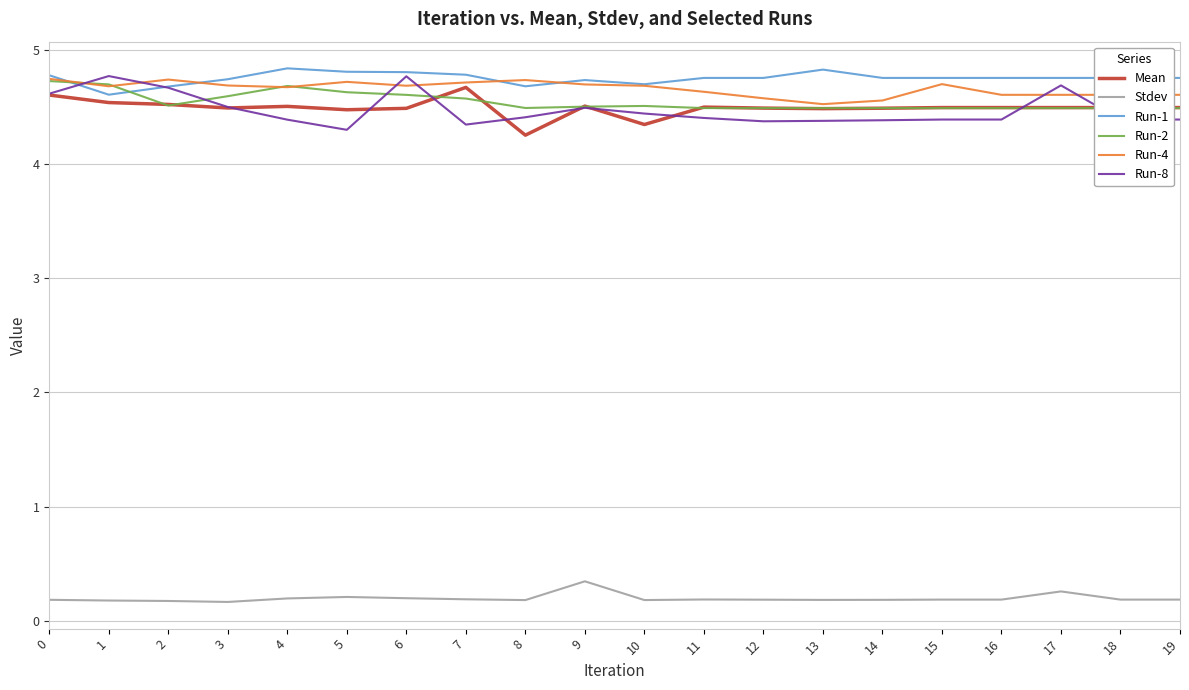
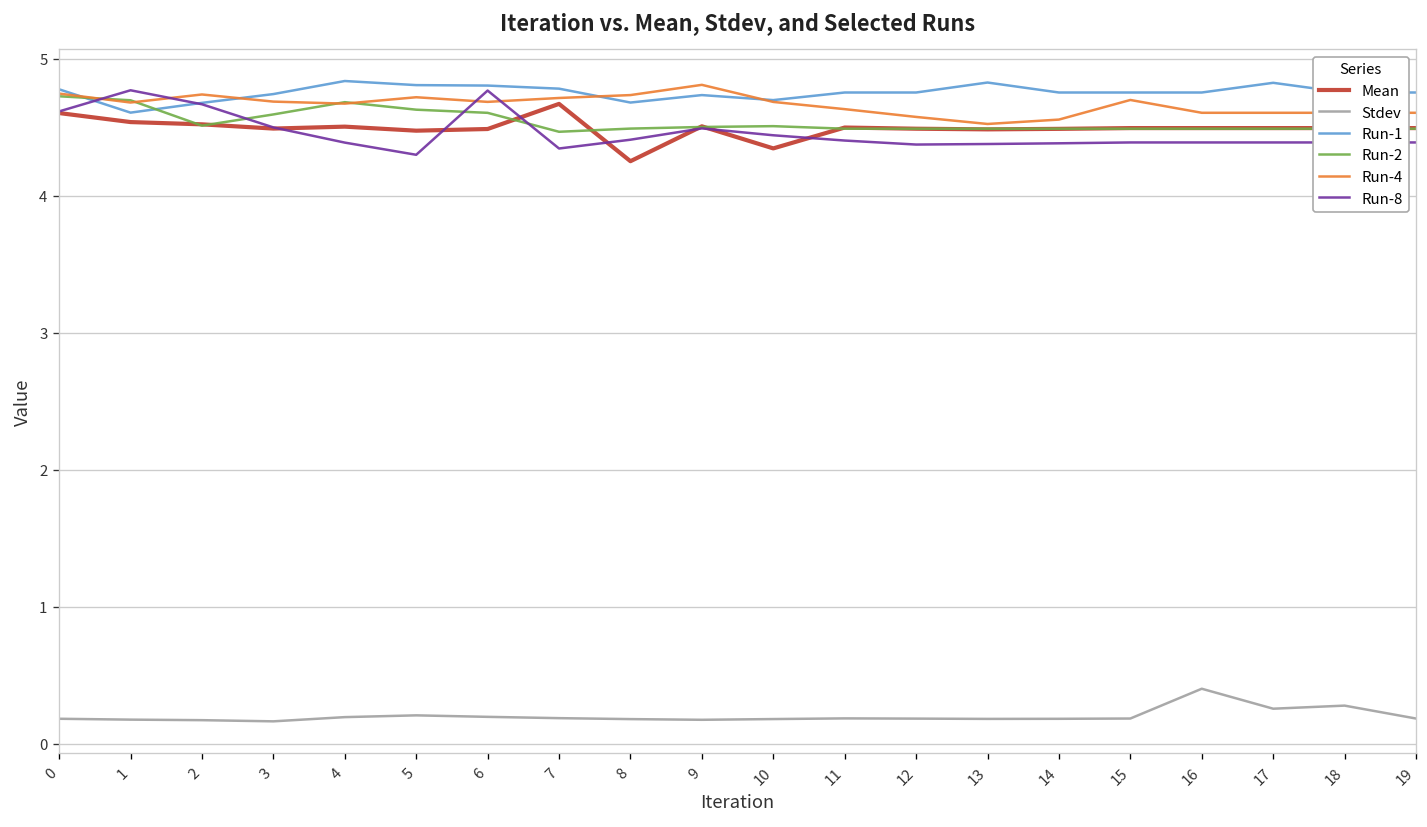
Run-2, 7: 4.57 -> 4.47
Stdev, 9: 0.34 -> 0.18
Run-4, 9: 4.70 -> 4.81
Stdev, 16: 0.18 -> 0.40
Run-1, 17: 4.75 -> 4.83
Run-8, 17: 4.69 -> 4.39
Stdev, 18: 0.18 -> 0.28
